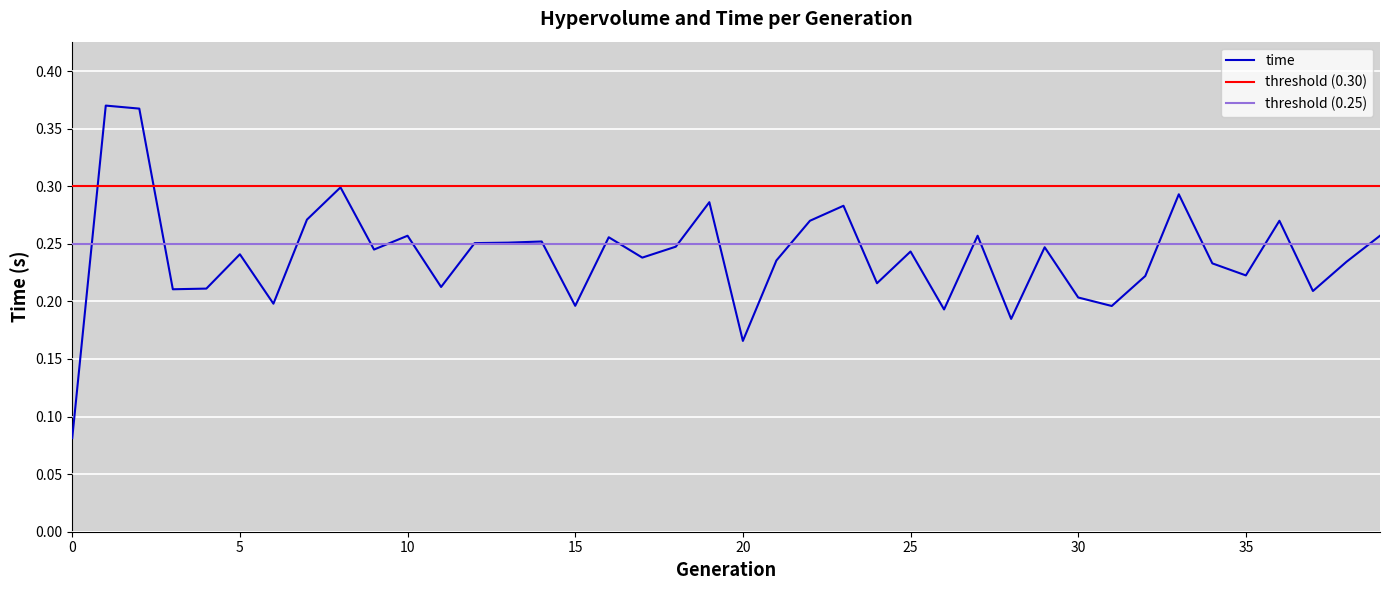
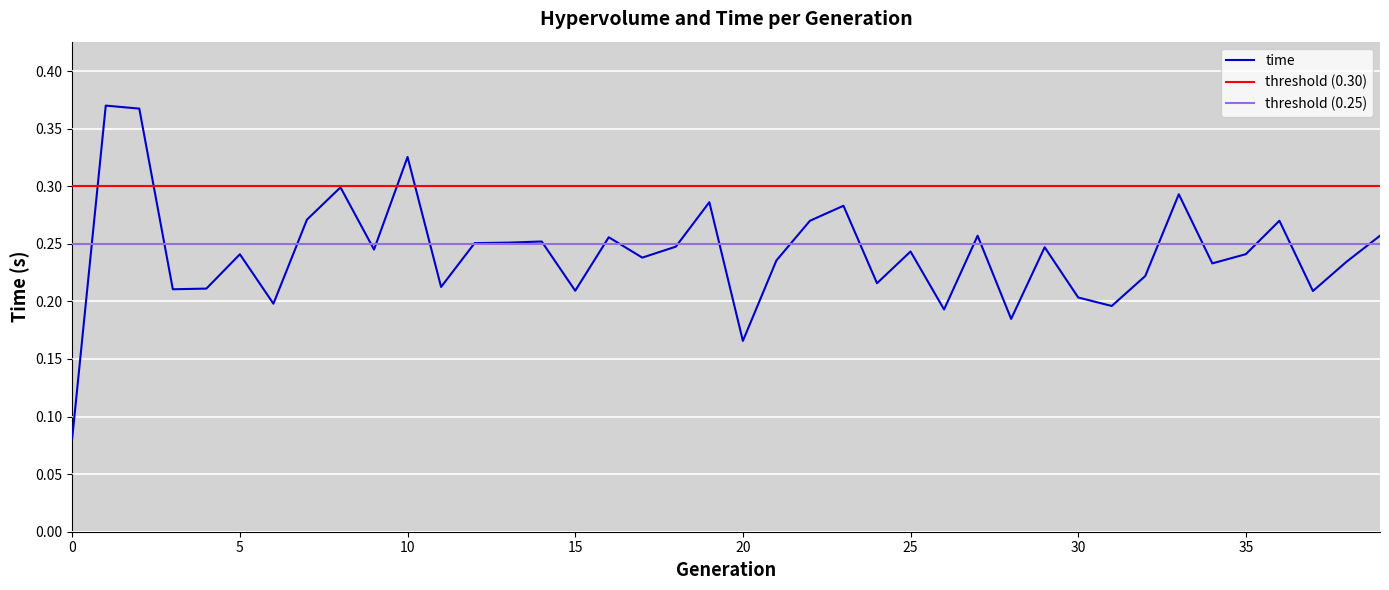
10: 0.257 -> 0.325
15: 0.196 -> 0.209
35: 0.223 -> 0.241
